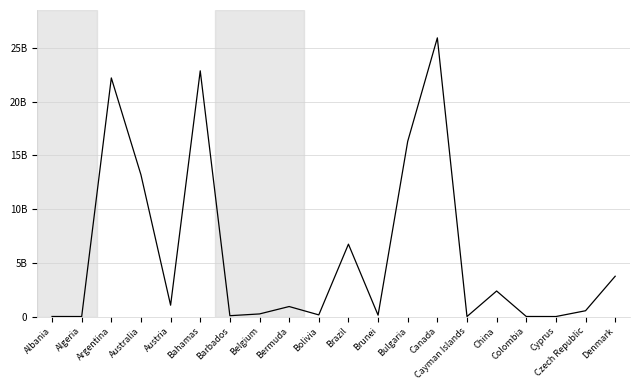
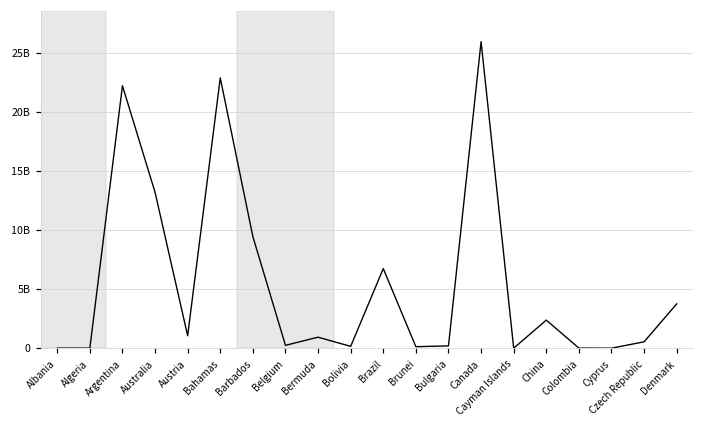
Barbados: 100000000 -> 9500000000
Bulgaria: 16300000000 -> 200000000
